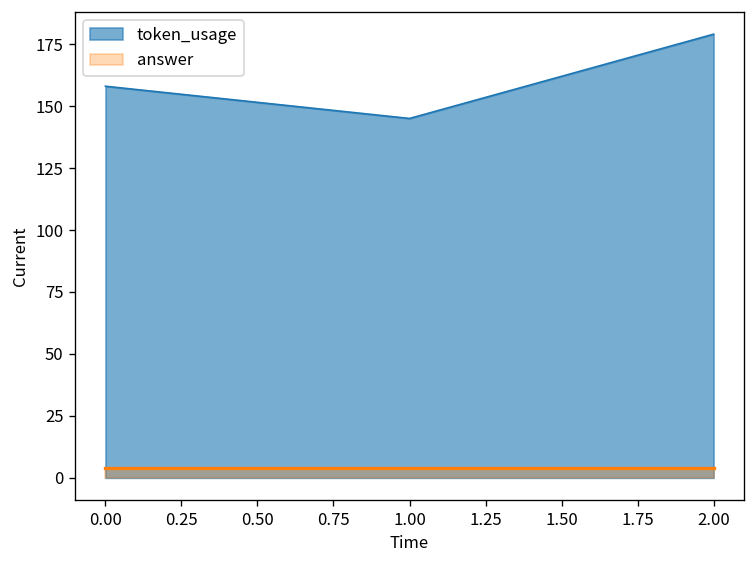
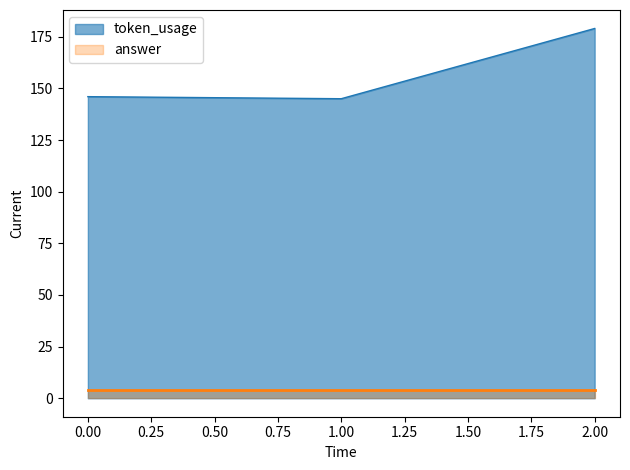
token_usage, 0.00: 158 -> 146
